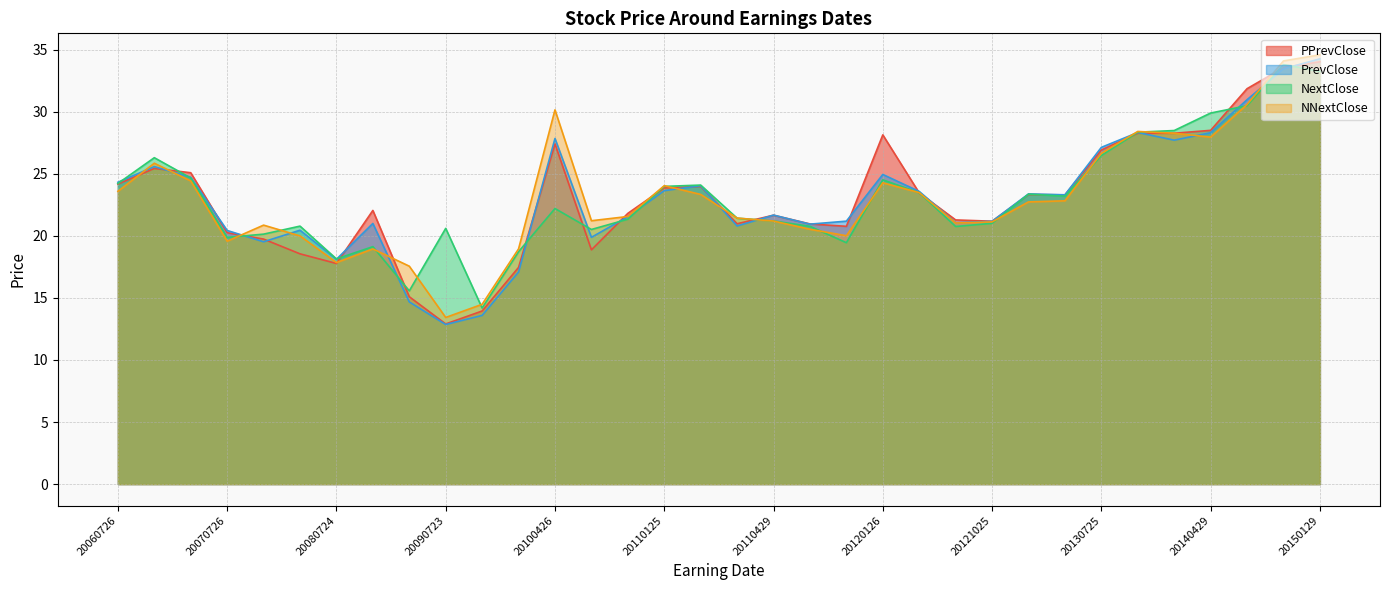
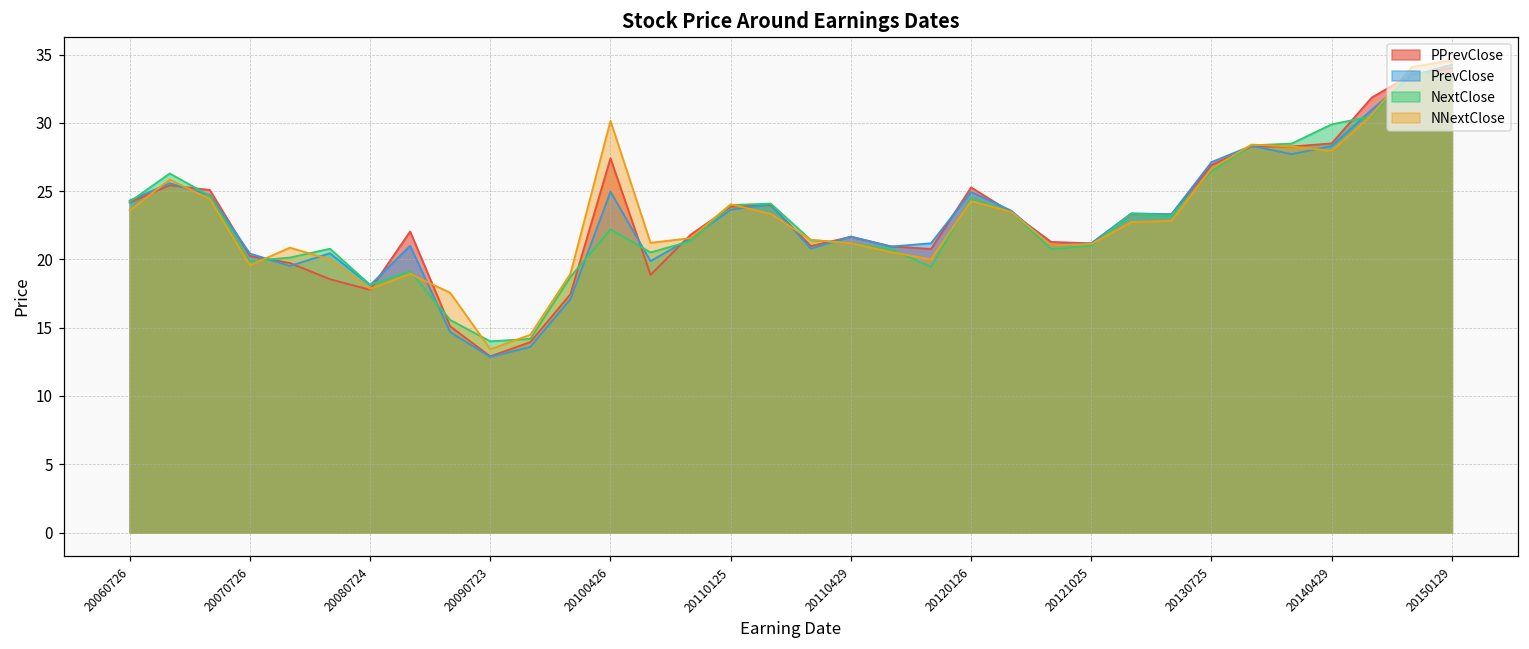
NextClose, 20090723: 20.6 -> 14.0
PrevClose, 20100426: 27.8 -> 25.0
PPrevClose, 20120126: 28.1 -> 25.3
